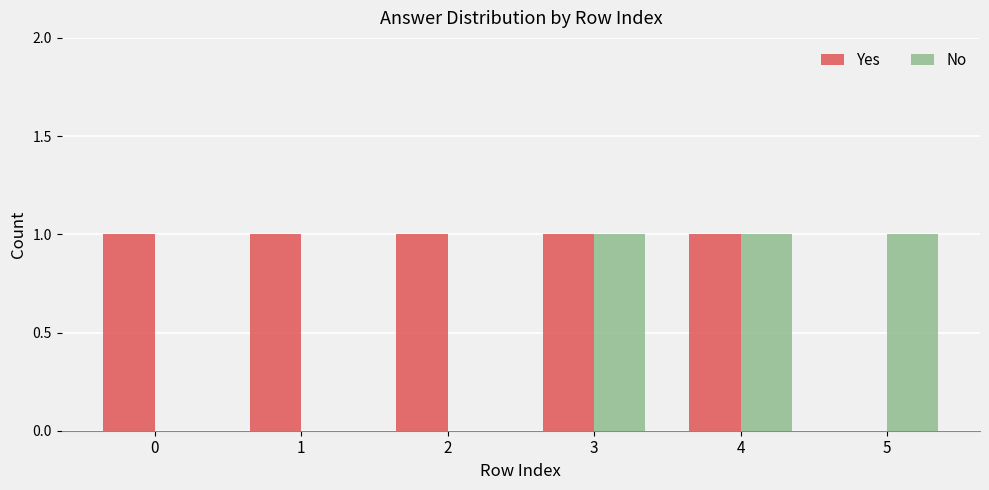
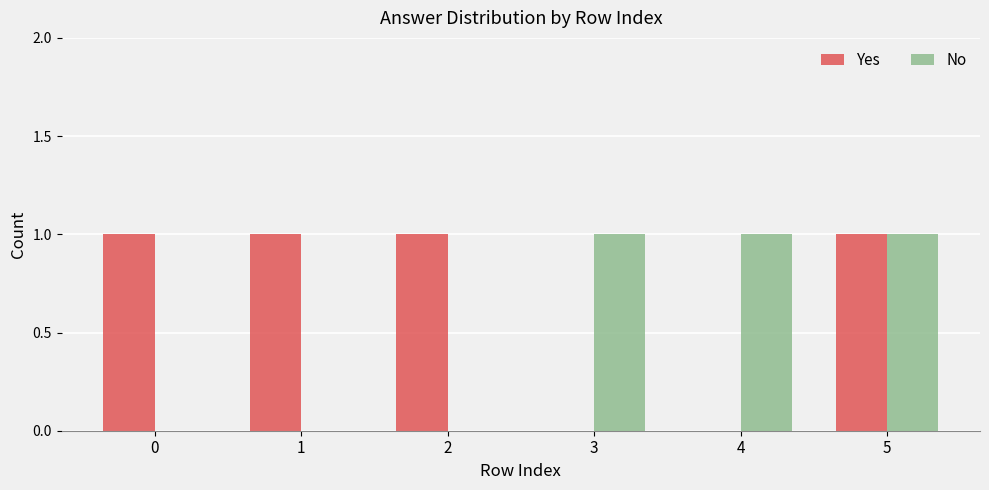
Yes, 3: 1 -> 0
Yes, 4: 1 -> 0
Yes, 5: 0 -> 1
